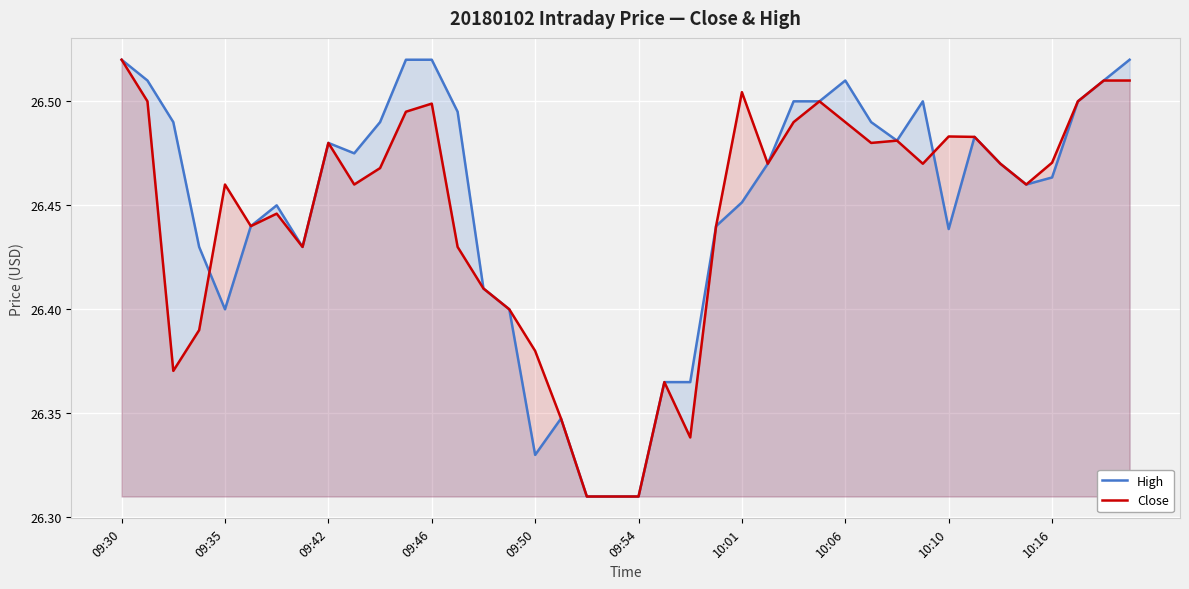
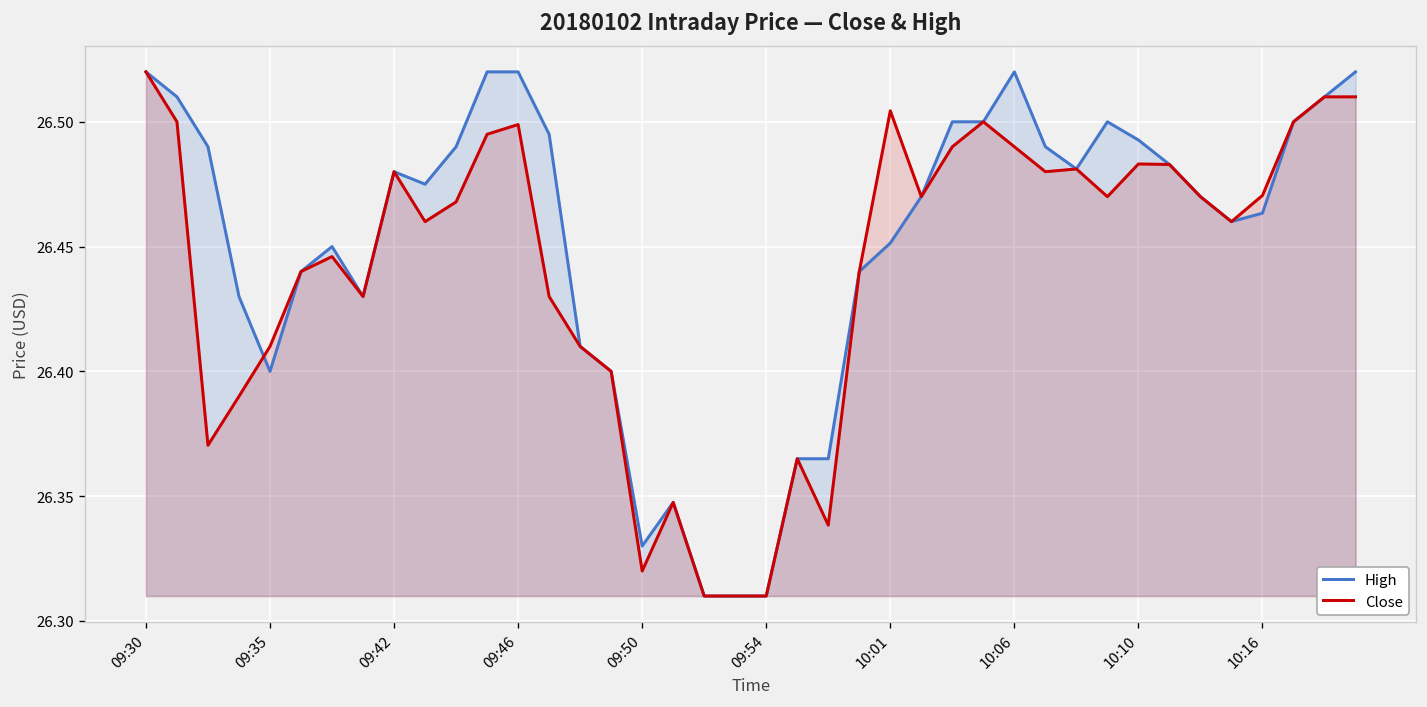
Close, 09:35: 26.46 -> 26.41
Close, 09:50: 26.38 -> 26.32
High, 10:06: 26.51 -> 26.52
High, 10:10: 26.439 -> 26.493
